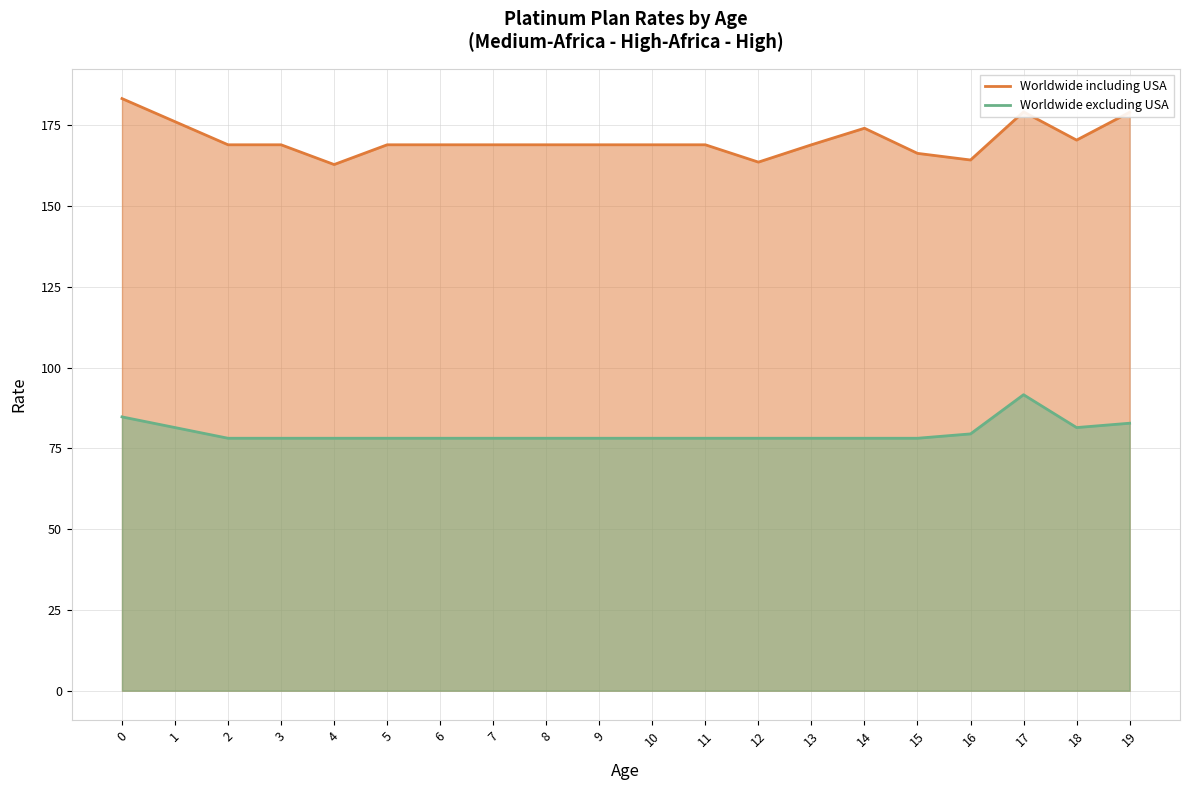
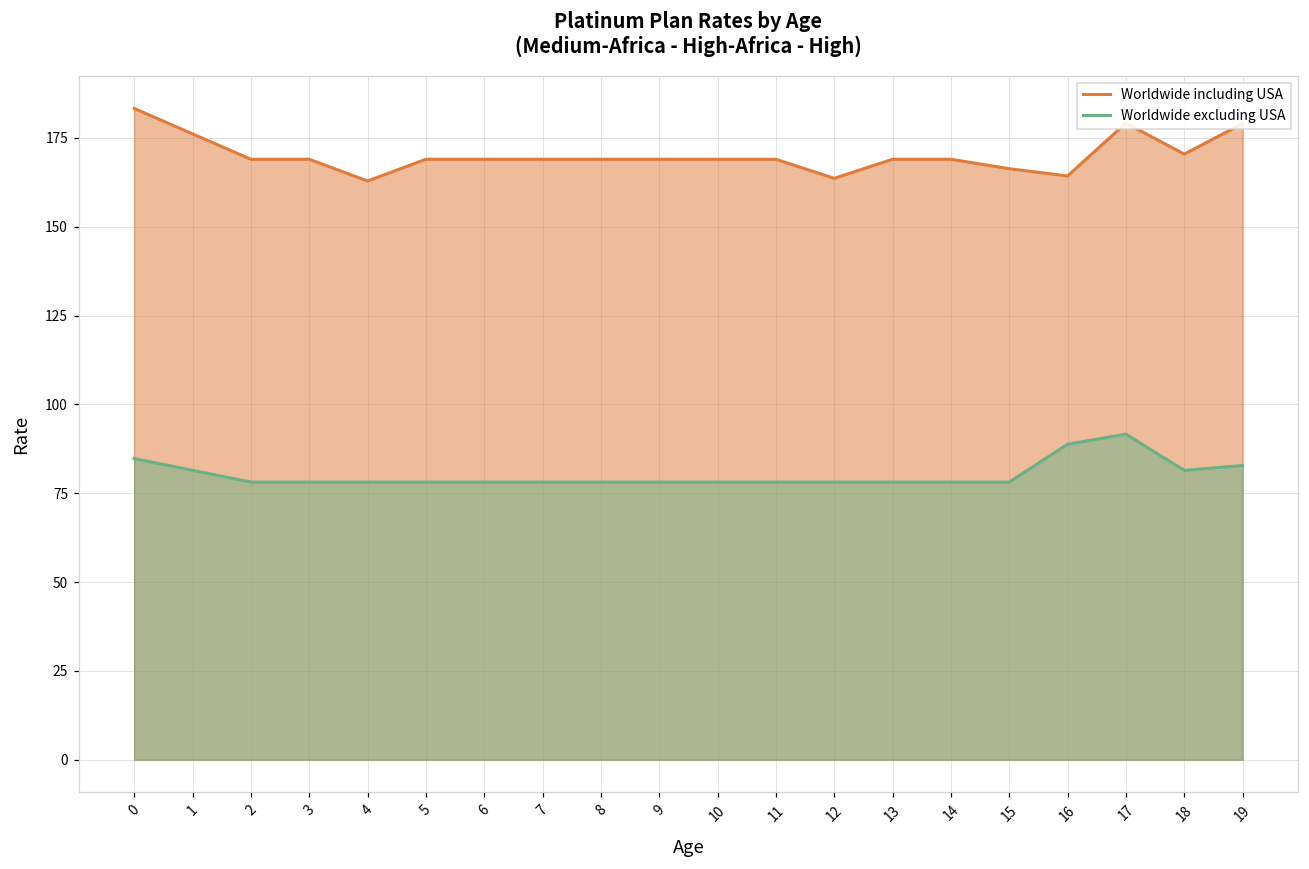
Worldwide including USA, 14: 174 -> 169
Worldwide excluding USA, 16: 79 -> 89
